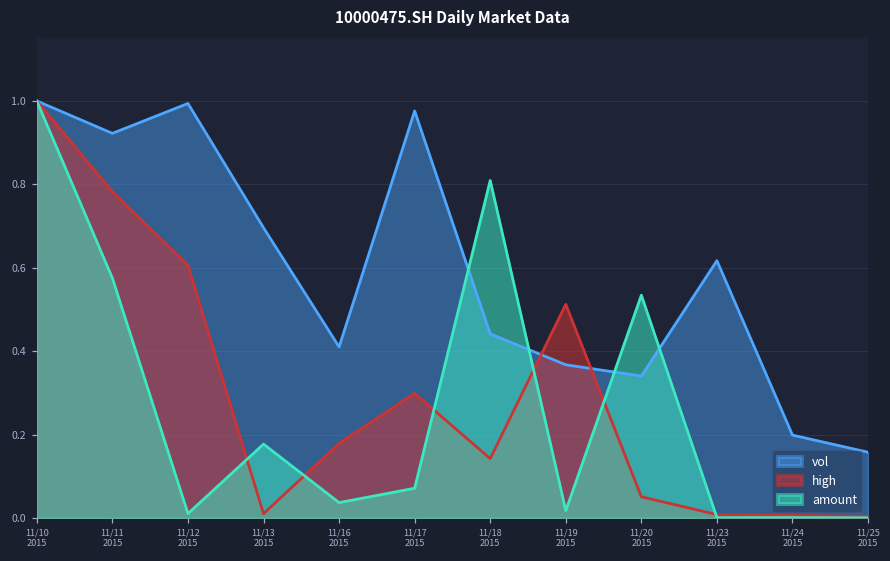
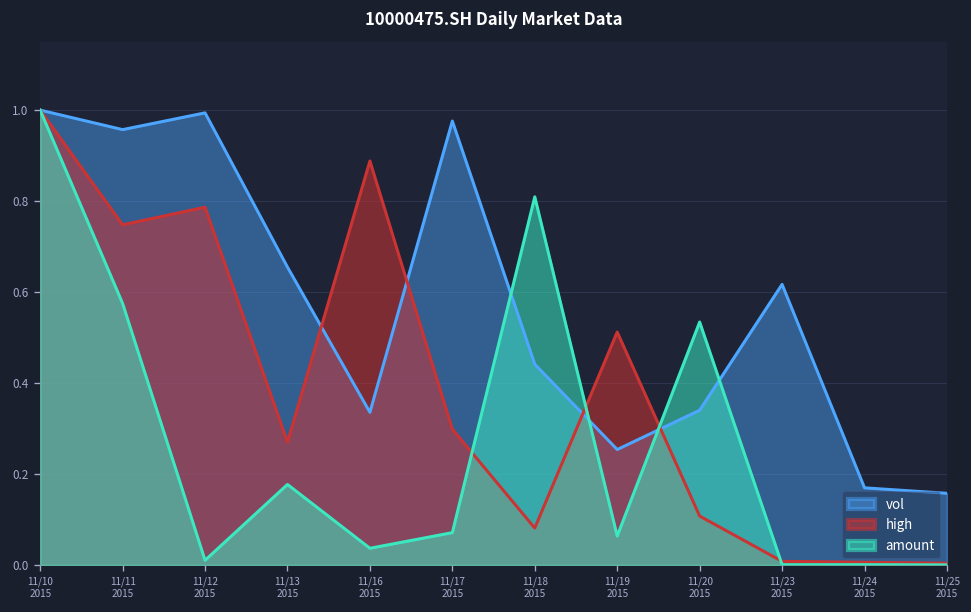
vol, 11/11 2015: 0.92 -> 0.96
high, 11/11 2015: 0.78 -> 0.75
high, 11/12 2015: 0.61 -> 0.79
vol, 11/13 2015: 0.70 -> 0.65
high, 11/13 2015: 0.01 -> 0.27
vol, 11/16 2015: 0.41 -> 0.34
high, 11/16 2015: 0.18 -> 0.89
high, 11/18 2015: 0.14 -> 0.08
vol, 11/19 2015: 0.37 -> 0.25
amount, 11/19 2015: 0.02 -> 0.06
high, 11/20 2015: 0.05 -> 0.11
vol, 11/24 2015: 0.20 -> 0.17
